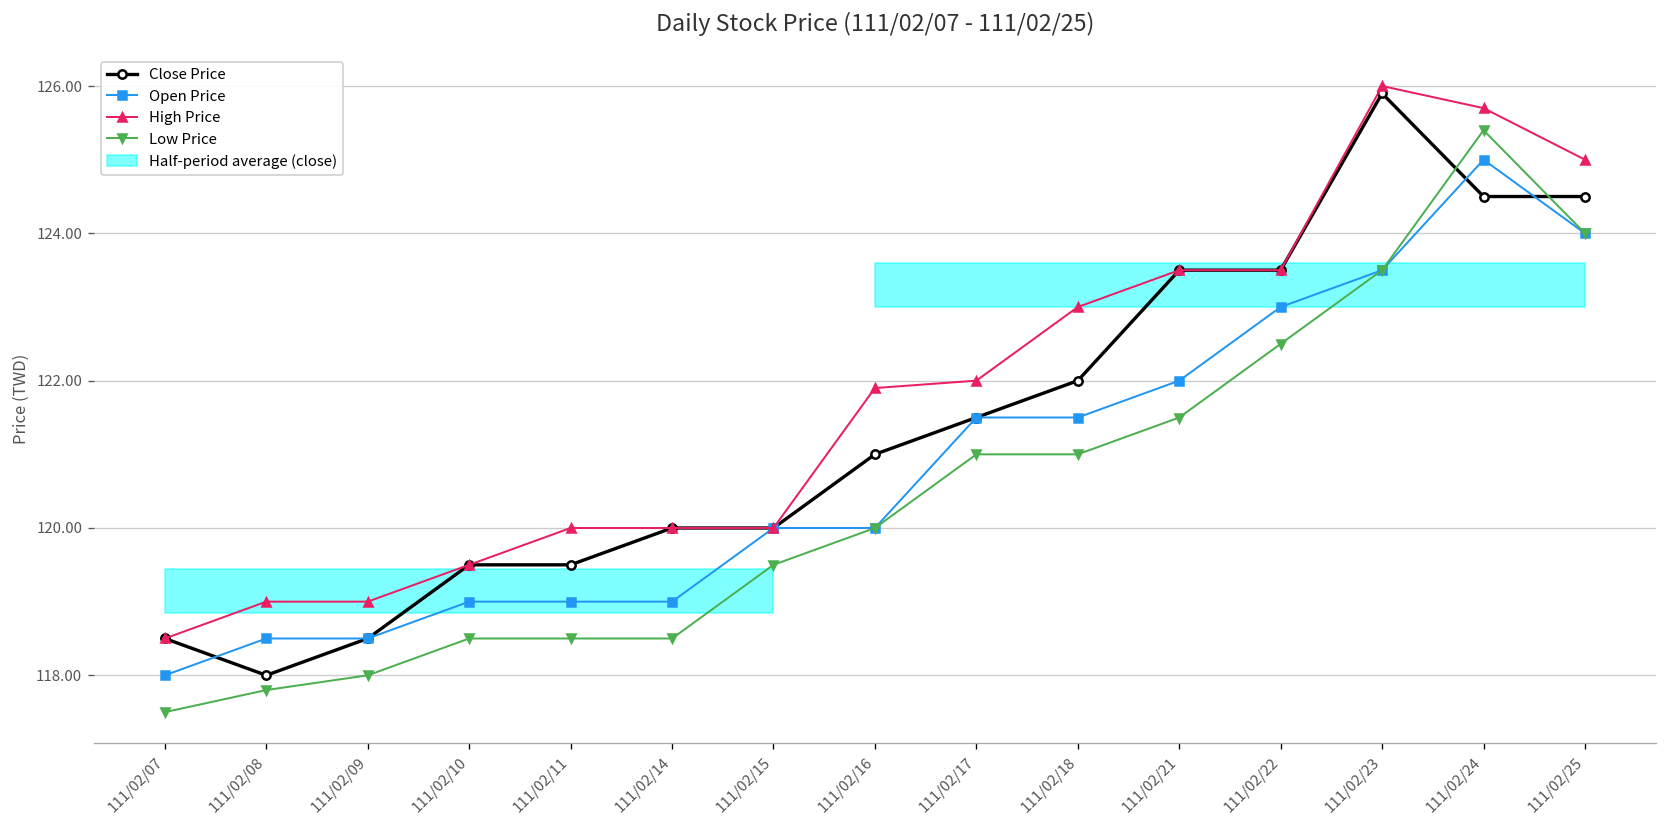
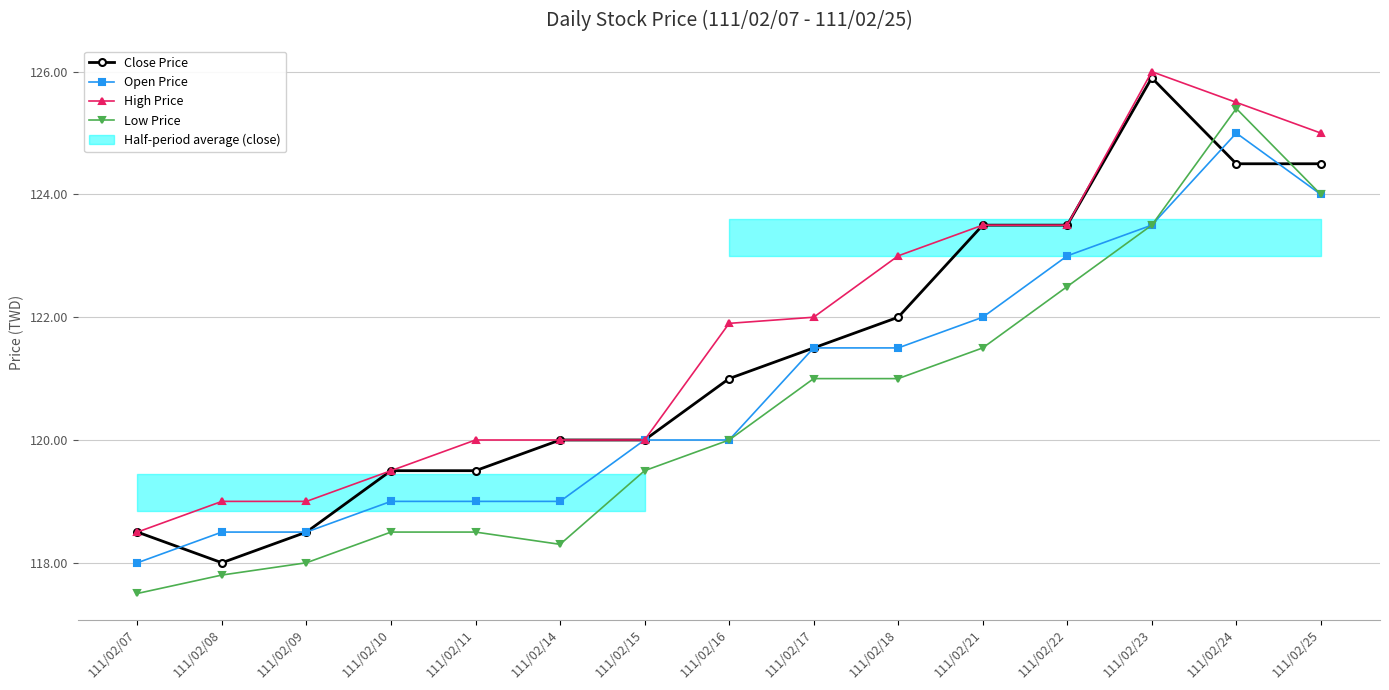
Low Price, 111/02/14: 118.5 -> 118.3
High Price, 111/02/24: 125.7 -> 125.5
